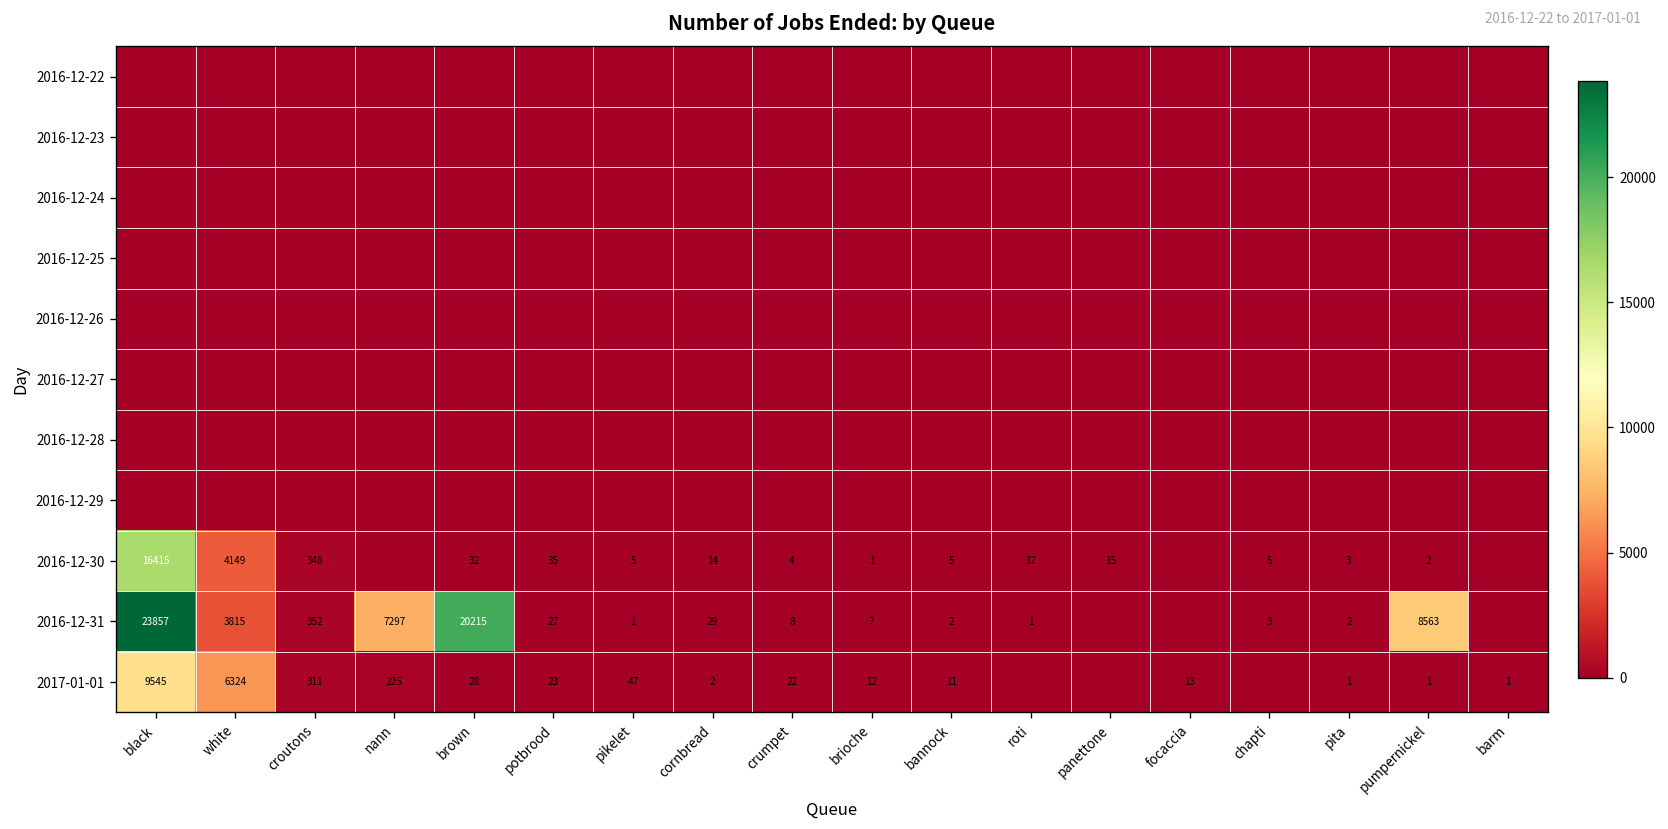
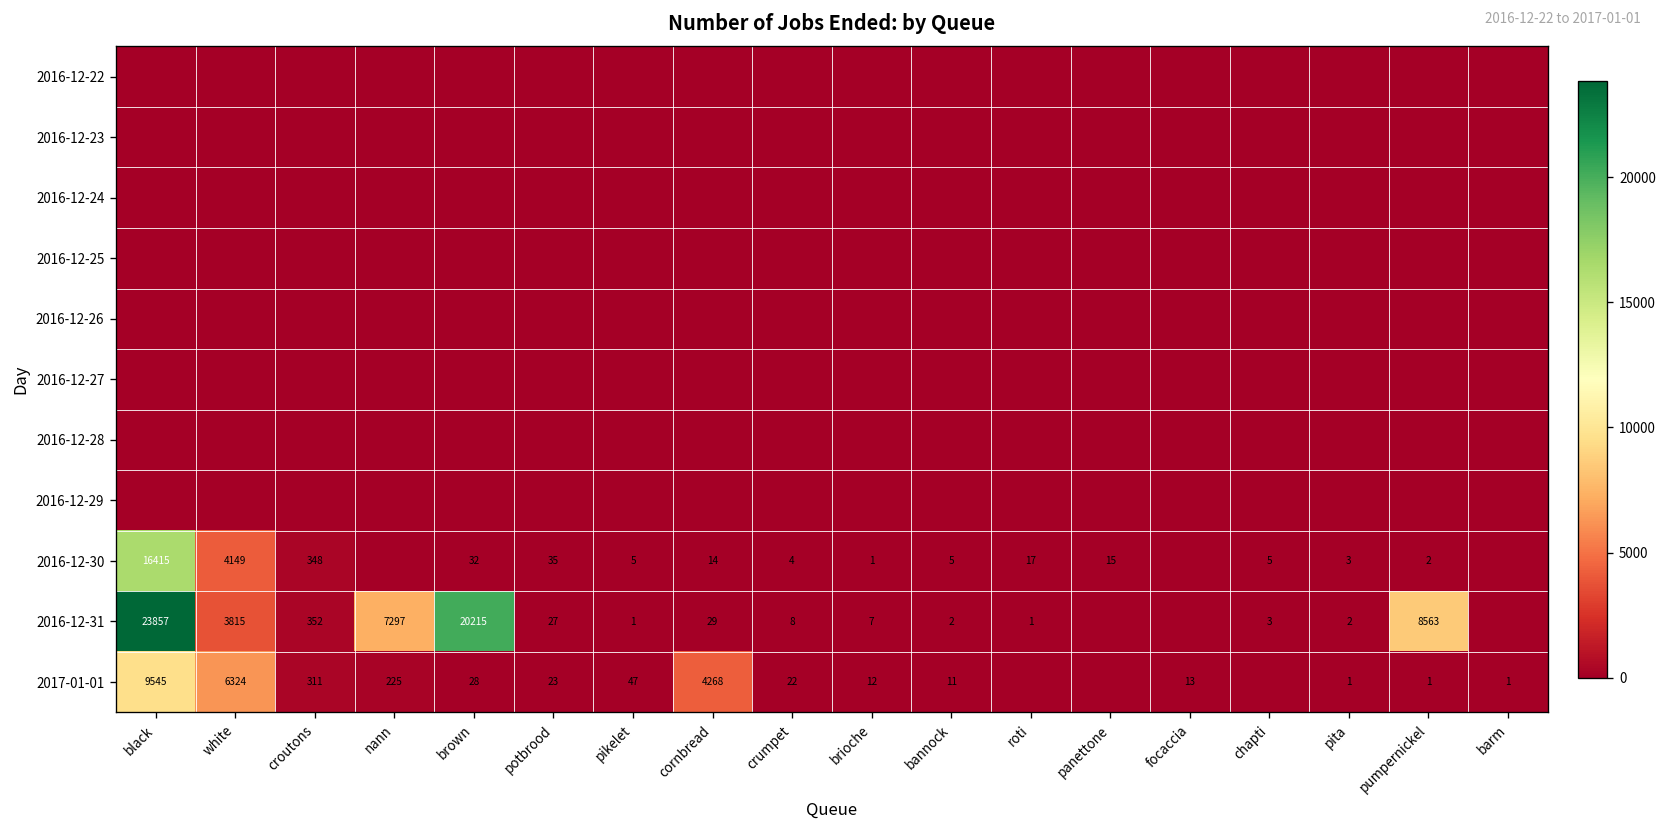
2017-01-01, cornbread: 2 -> 4268
